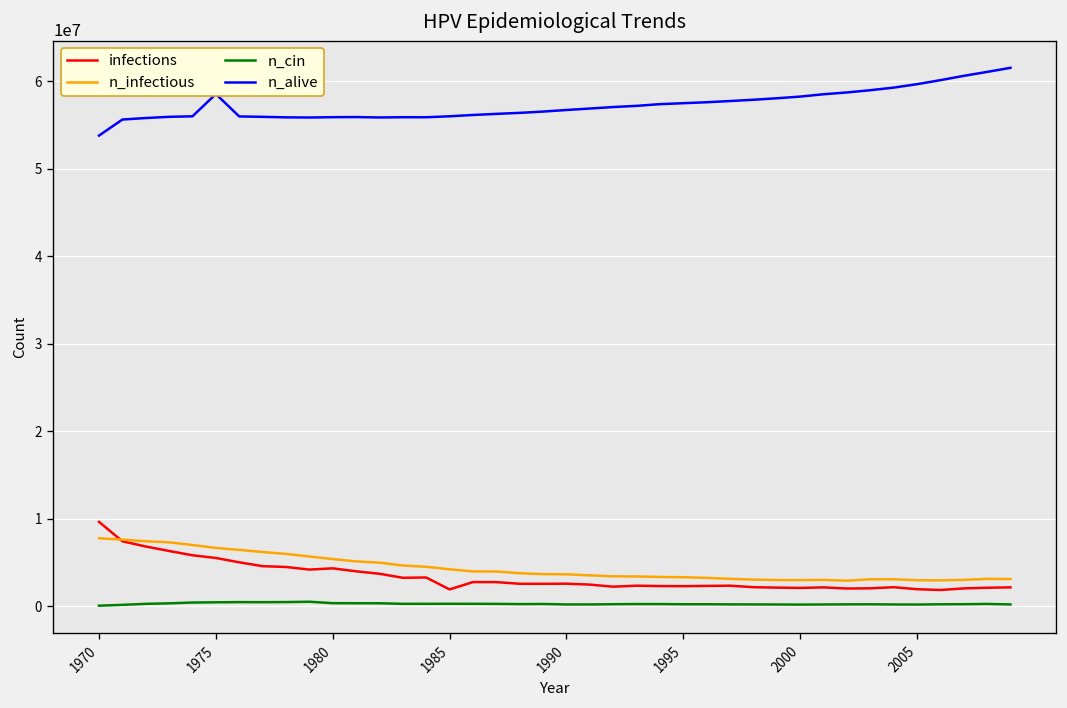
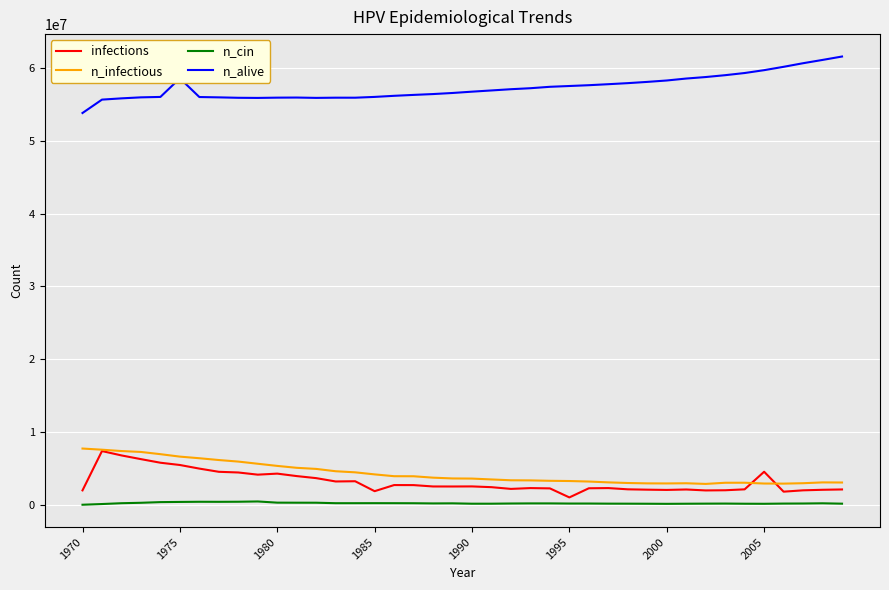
infections, 1970: 10000000 -> 2000000
infections, 1995: 2000000 -> 1000000
infections, 2005: 2000000 -> 5000000
